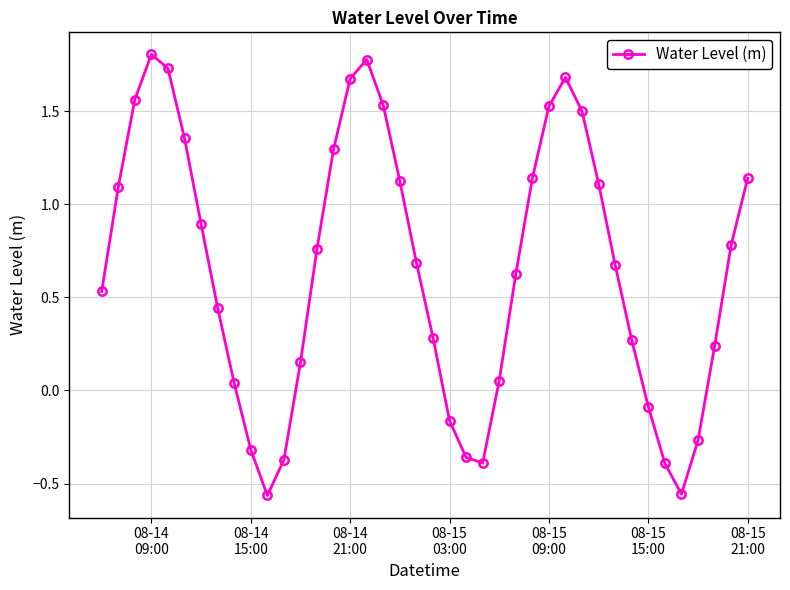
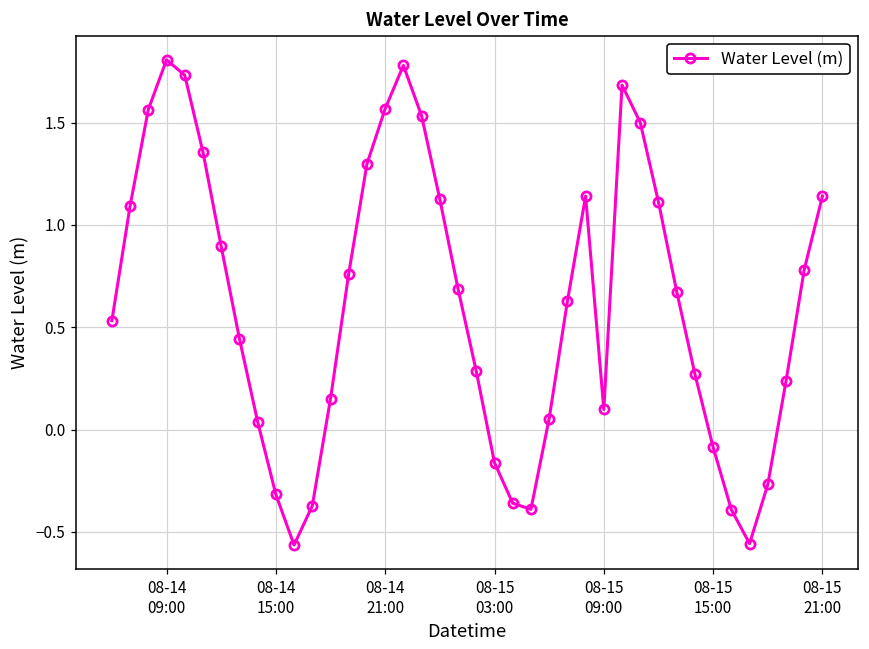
08-14 21:00: 1.68 -> 1.57
08-15 09:00: 1.53 -> 0.10
